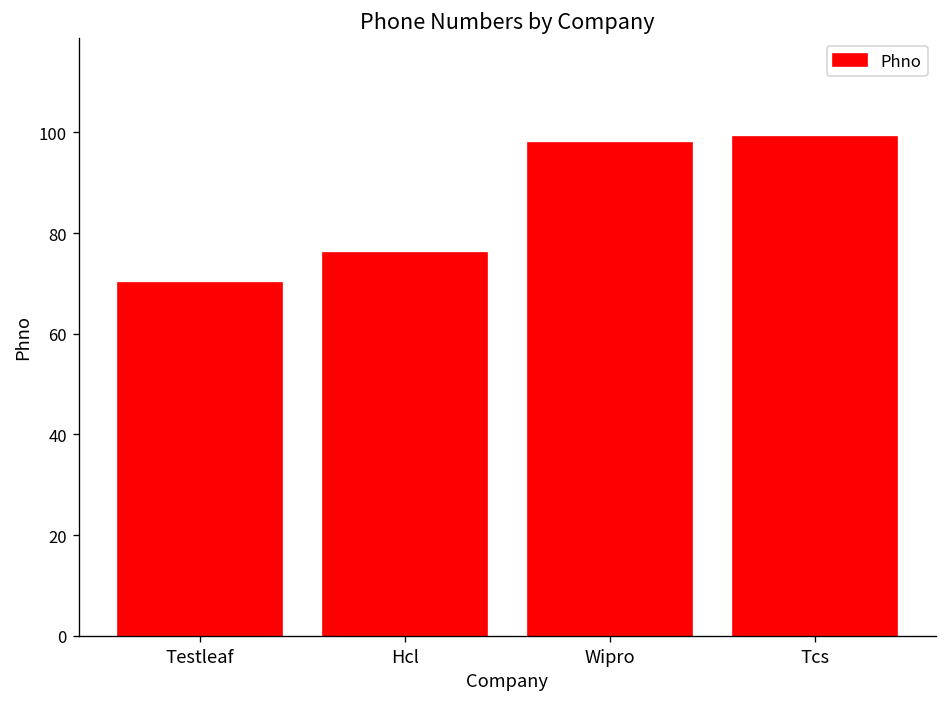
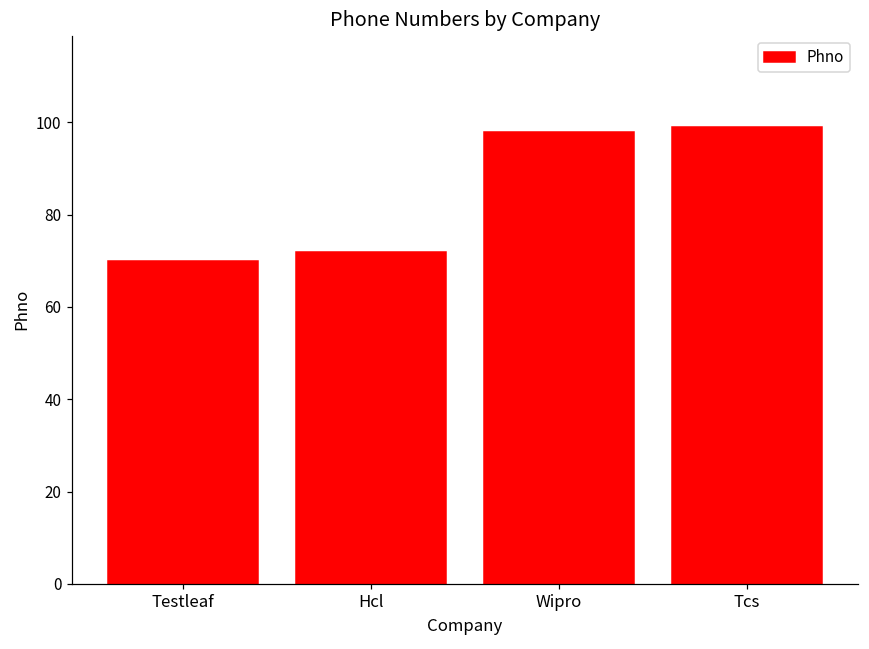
Hcl: 76 -> 72
